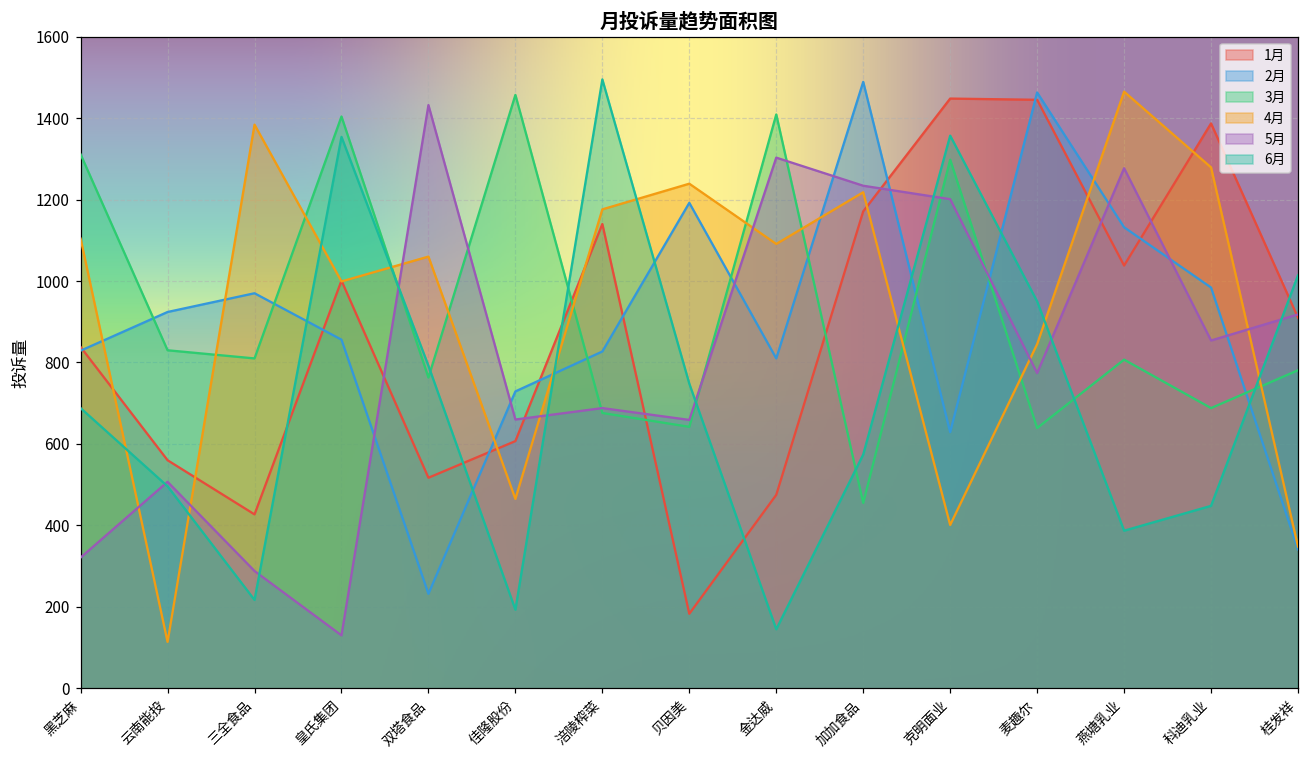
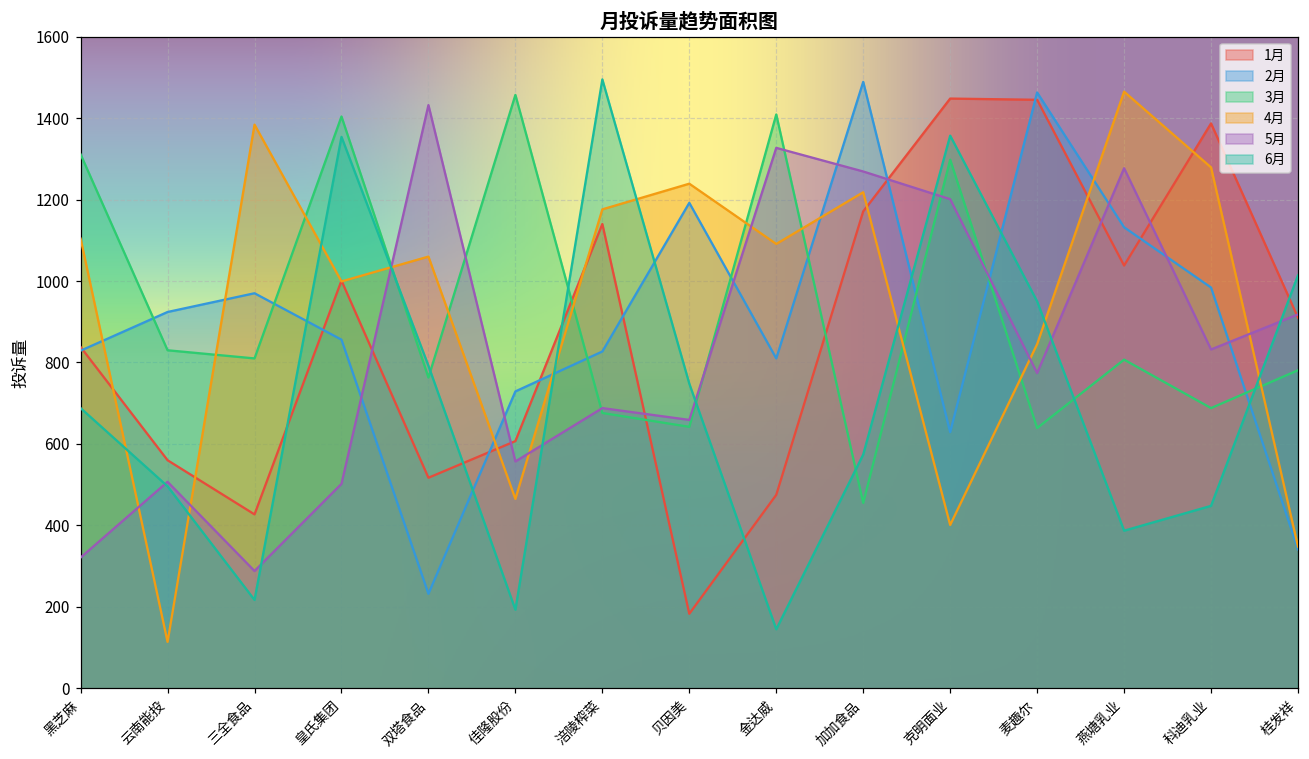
5月, 皇氏集团: 130 -> 500
5月, 佳隆股份: 660 -> 560
5月, 金达威: 1300 -> 1330
5月, 加加食品: 1230 -> 1270
5月, 科迪乳业: 850 -> 830
